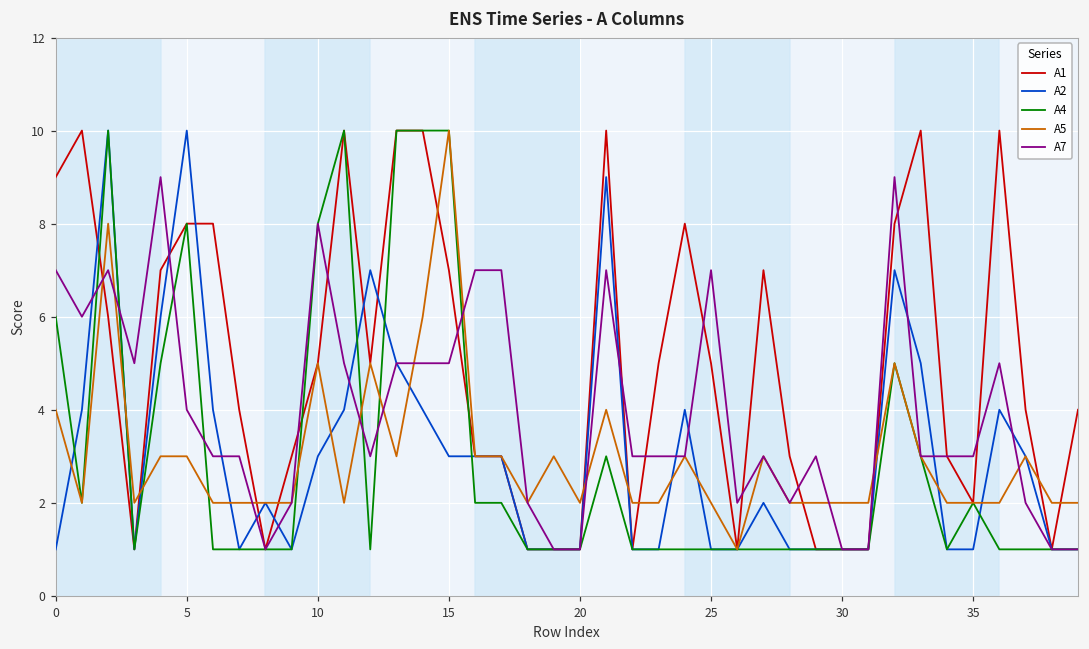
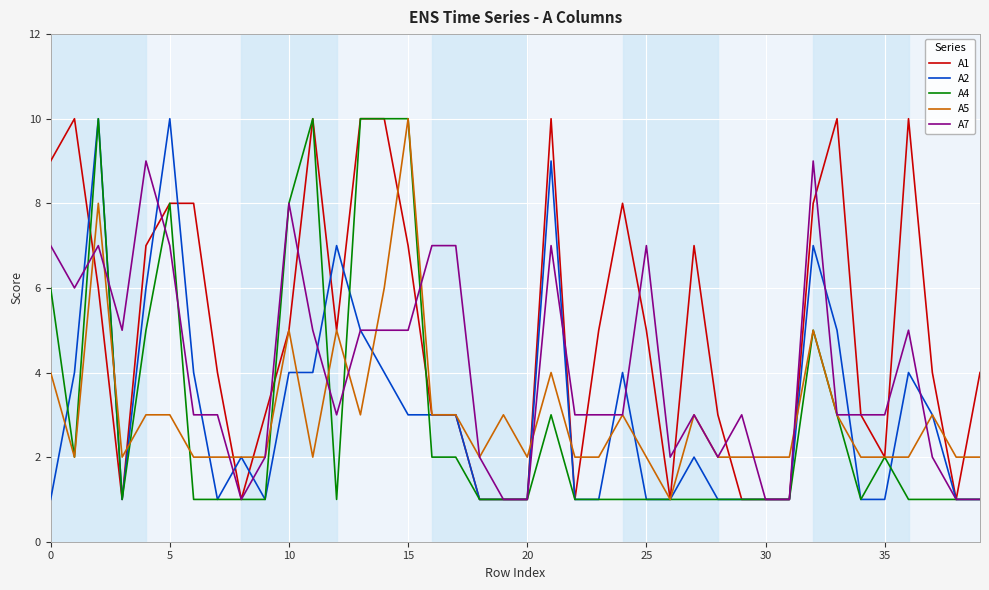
A7, 5: 4 -> 7
A2, 10: 3 -> 4
